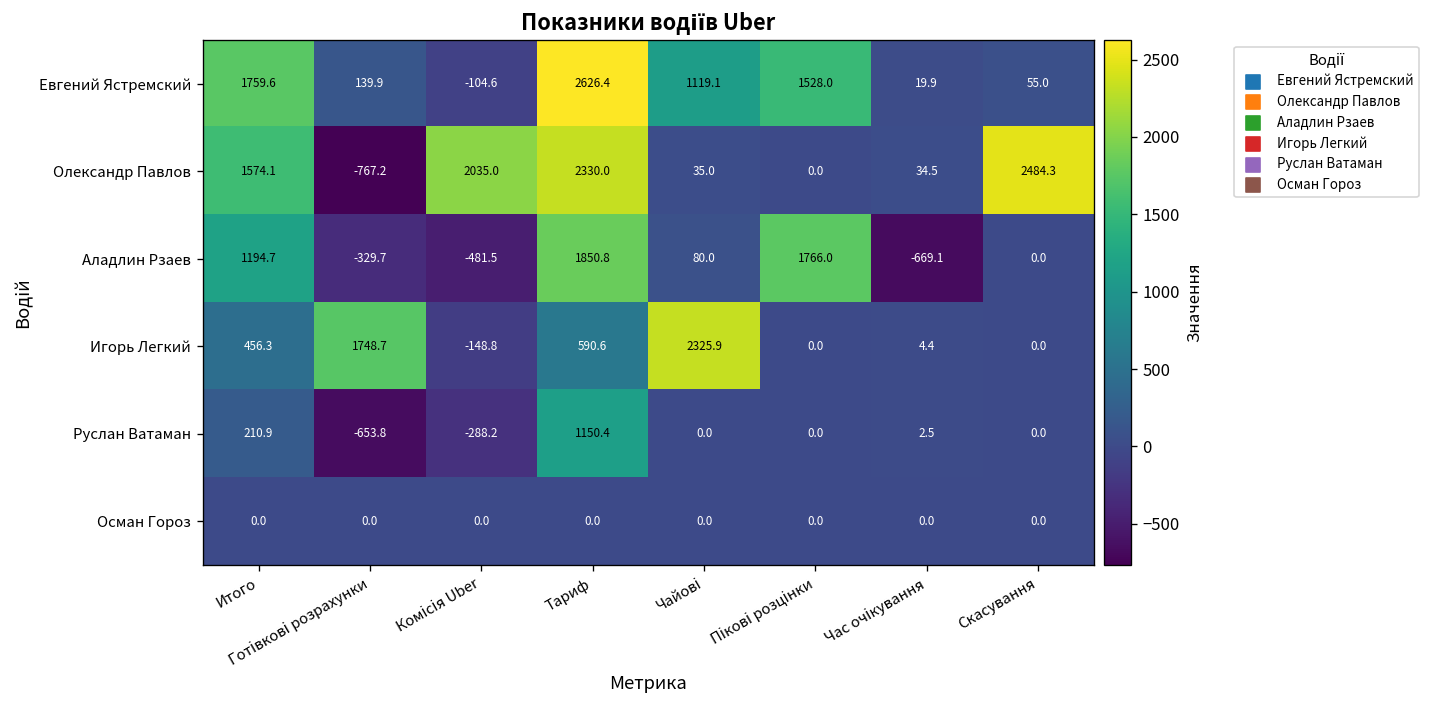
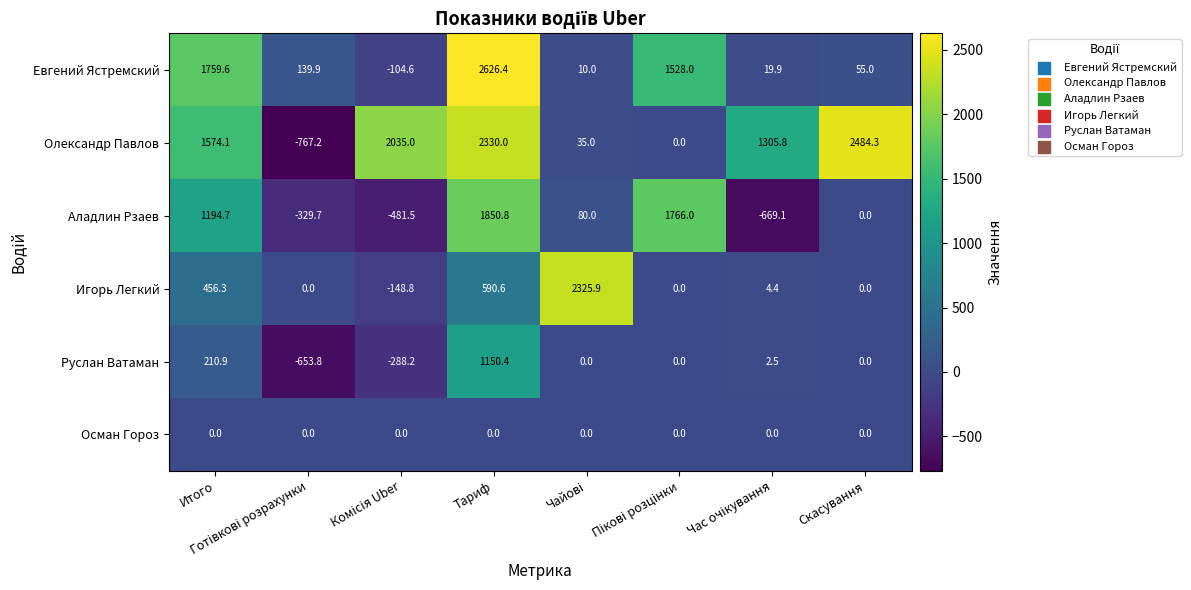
Евгений Ястремский, Чайові: 1119.1 -> 10.0
Олександр Павлов, Час очікування: 34.5 -> 1305.8
Игорь Легкий, Готівкові розрахунки: 1748.7 -> 0.0
